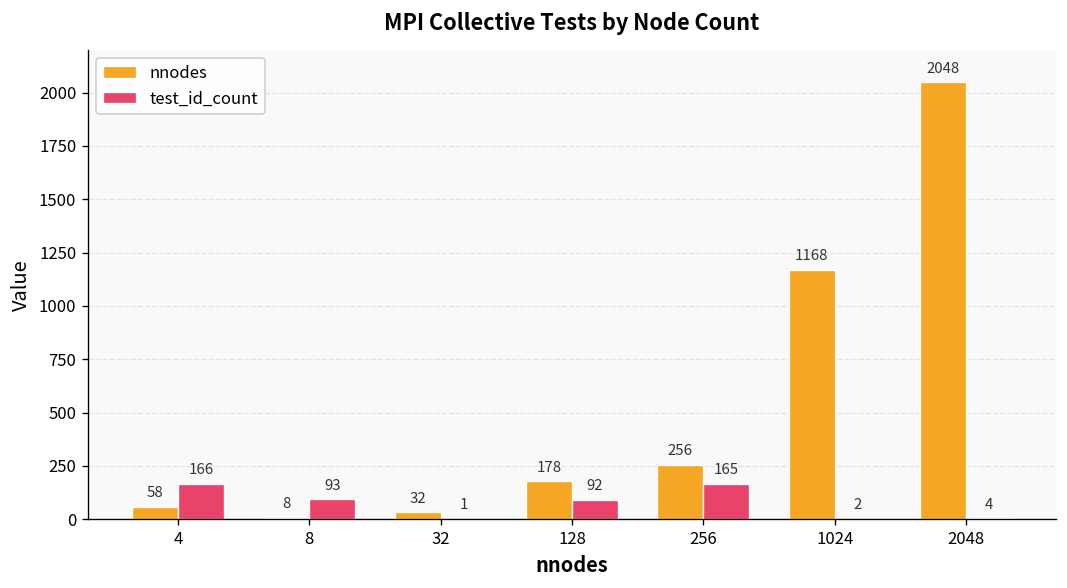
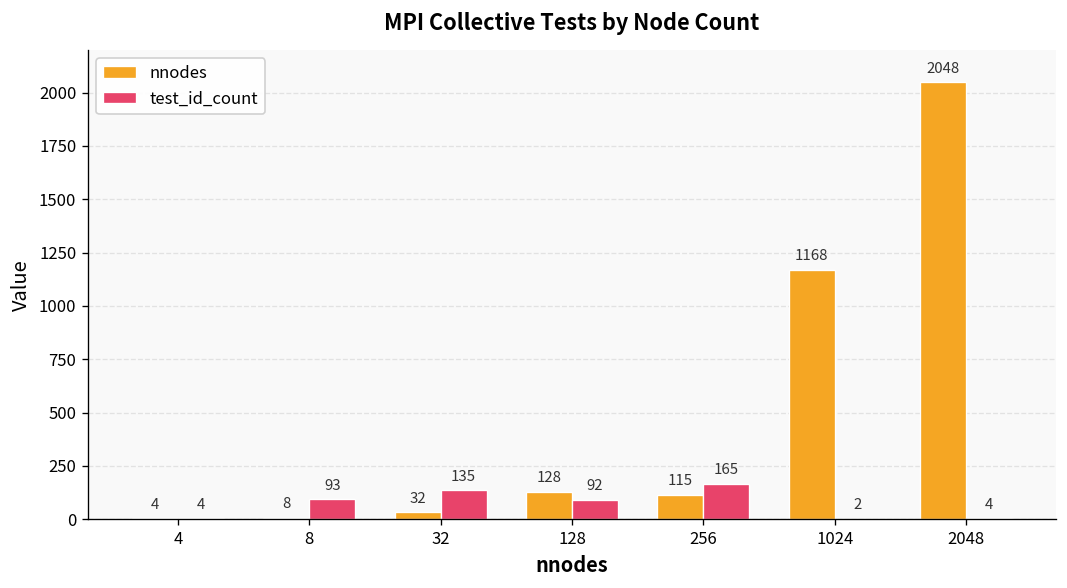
nnodes, 4: 58 -> 4
test_id_count, 4: 166 -> 4
test_id_count, 32: 1 -> 135
nnodes, 128: 178 -> 128
nnodes, 256: 256 -> 115
